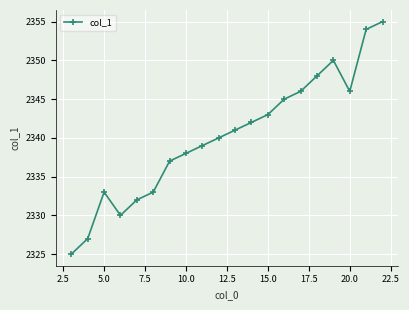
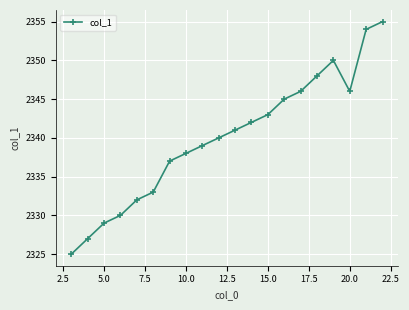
5.0: 2333 -> 2329
